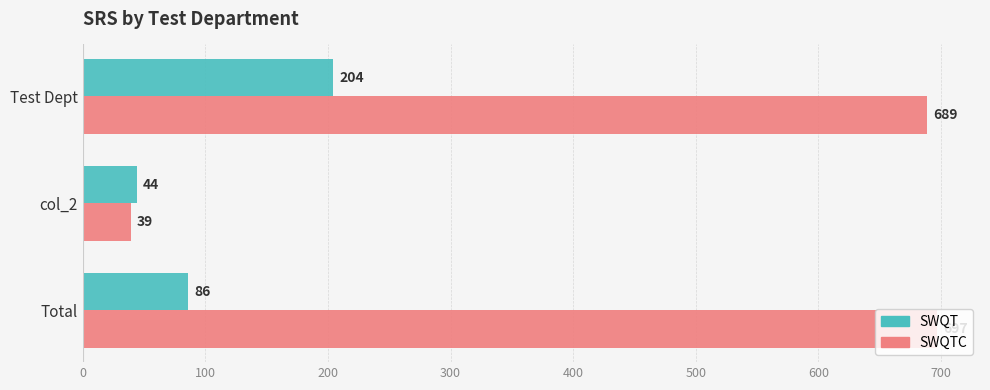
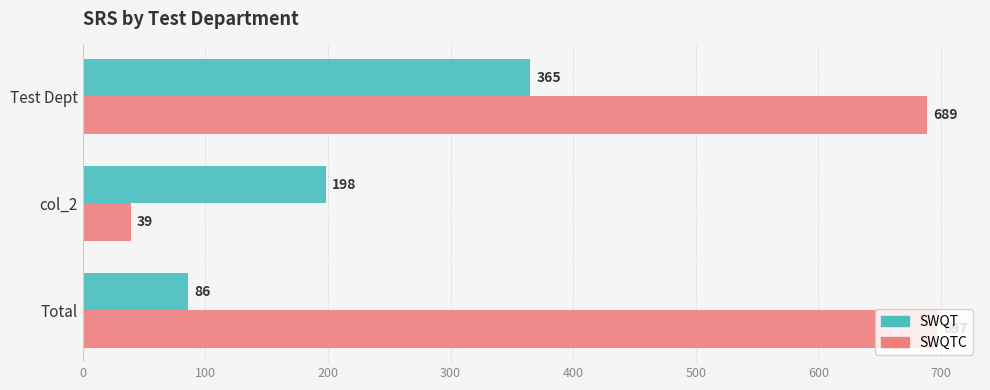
SWQT, Test Dept: 204 -> 365
SWQT, col_2: 44 -> 198
